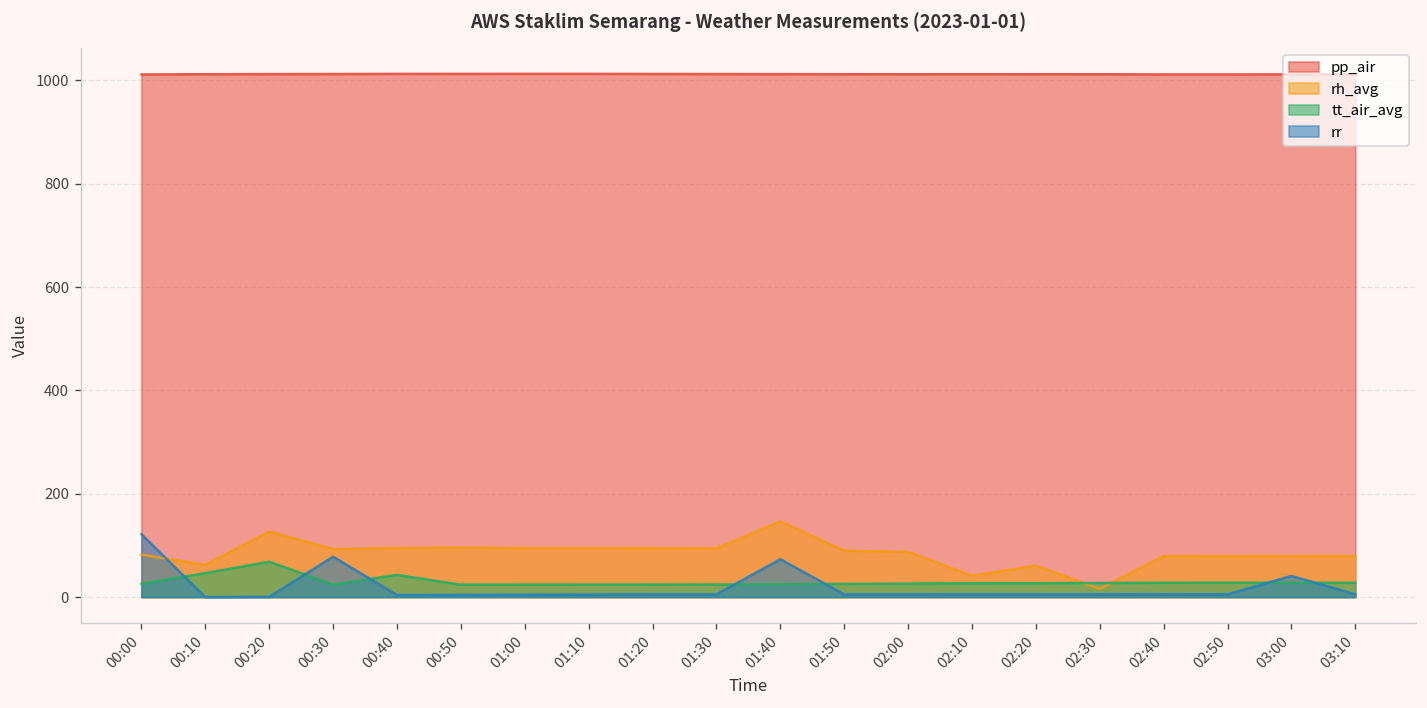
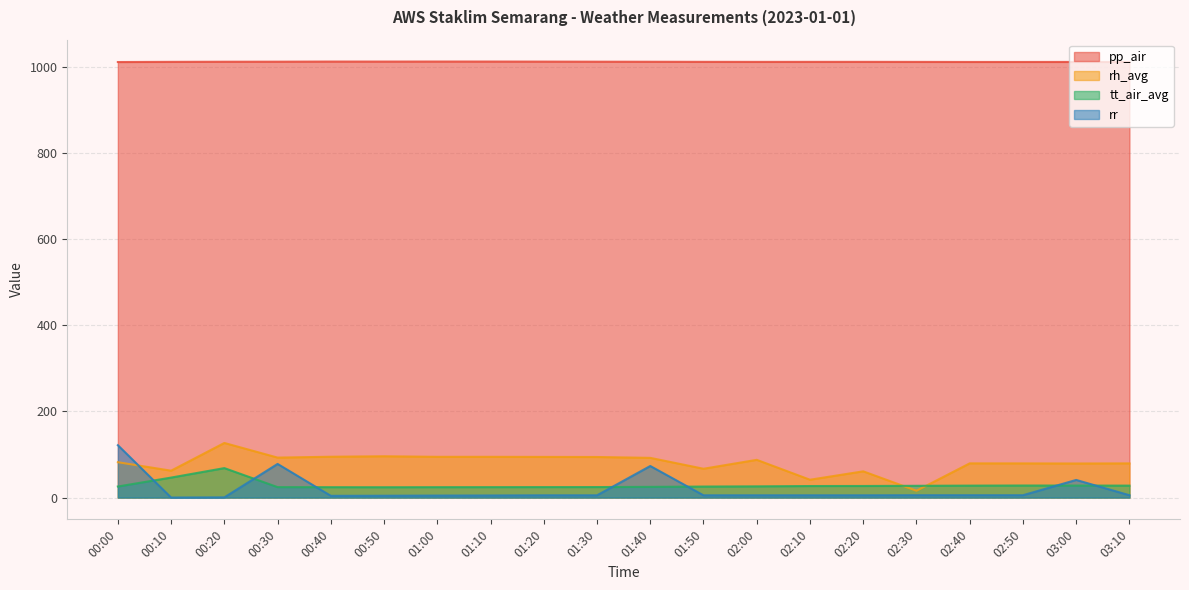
tt_air_avg, 00:40: 40 -> 20
rh_avg, 01:40: 150 -> 90
rh_avg, 01:50: 90 -> 70
